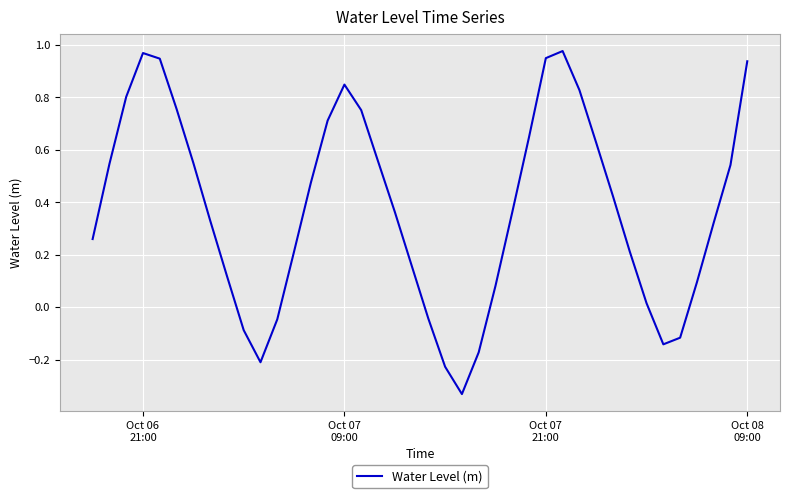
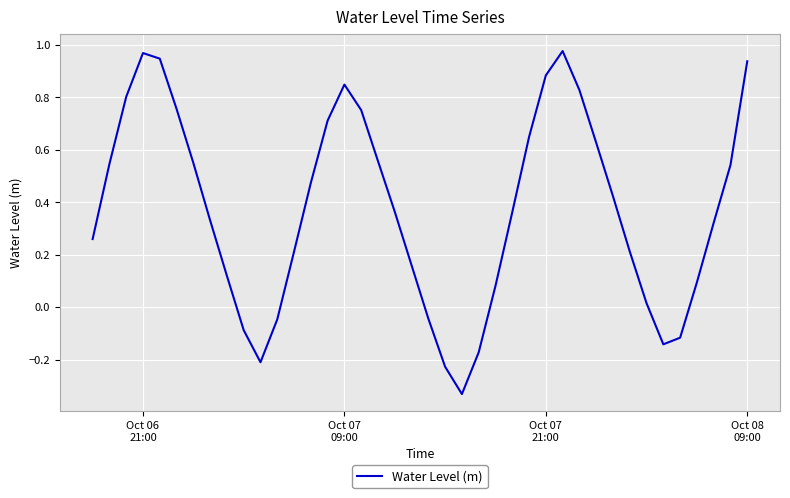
Oct 07 21:00: 0.95 -> 0.88
